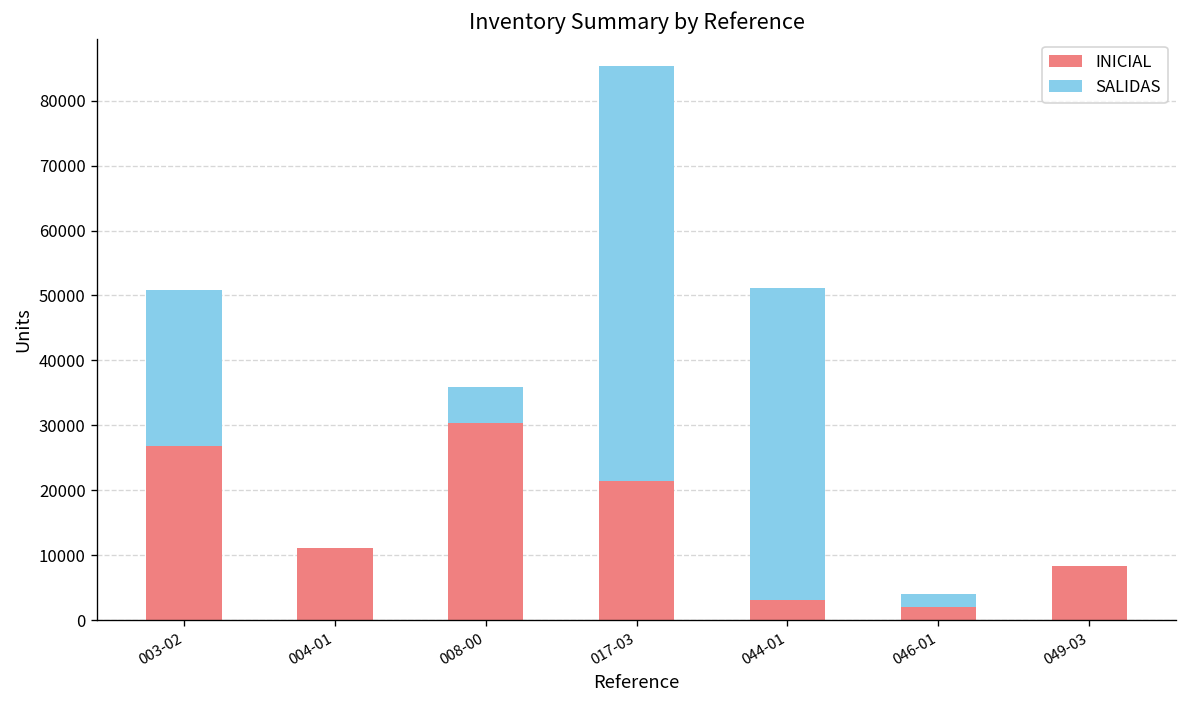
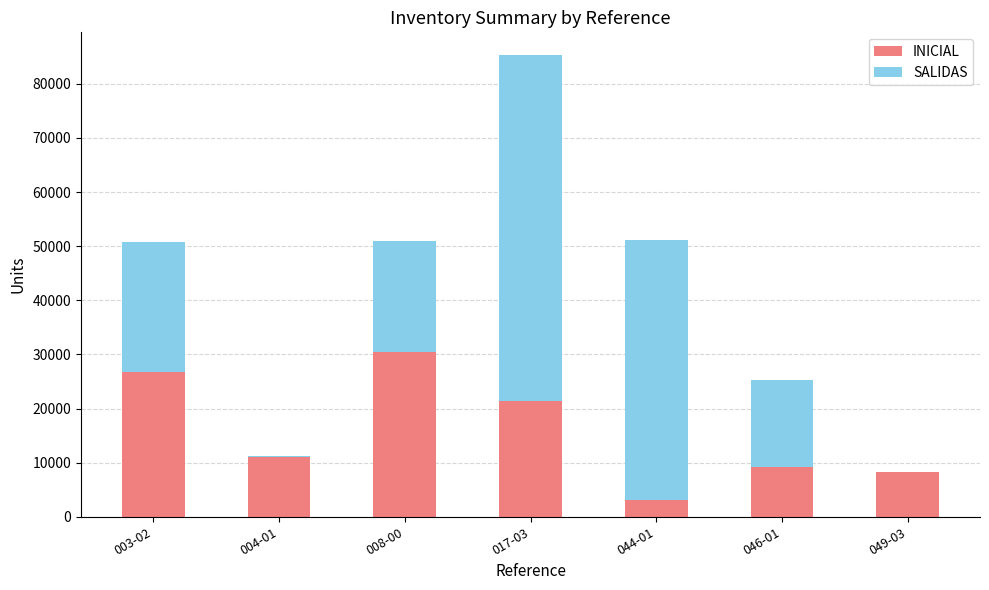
SALIDAS, 008-00: 5000 -> 21000
INICIAL, 046-01: 2000 -> 9000
SALIDAS, 046-01: 2000 -> 16000
